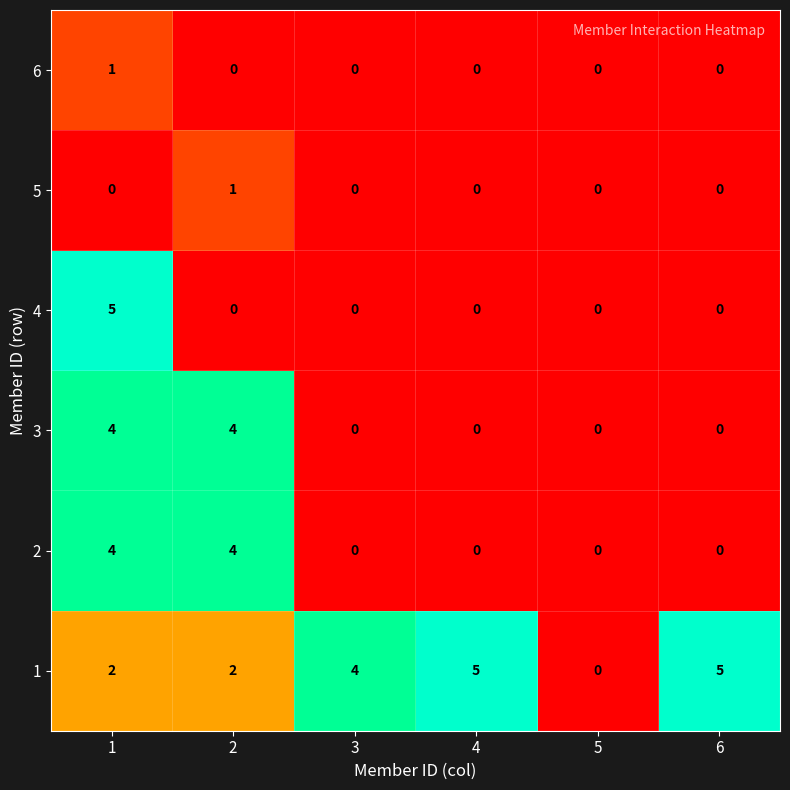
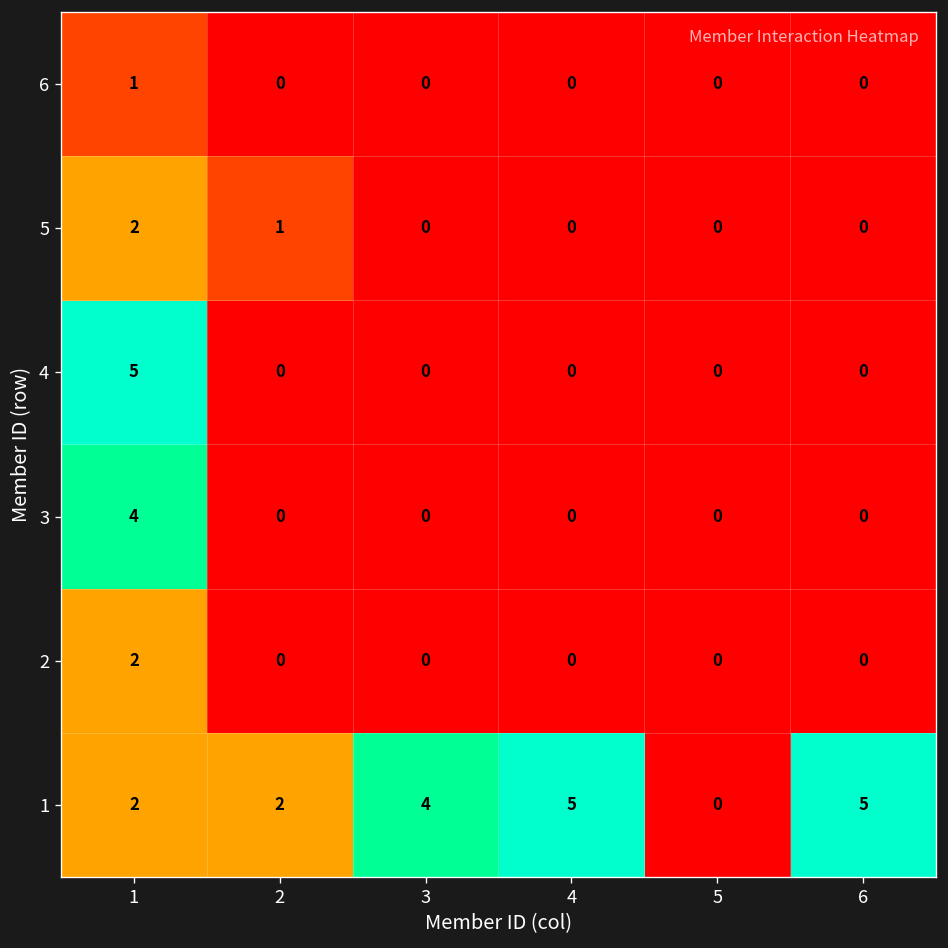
5, 1: 0 -> 2
3, 2: 4 -> 0
2, 1: 4 -> 2
2, 2: 4 -> 0
